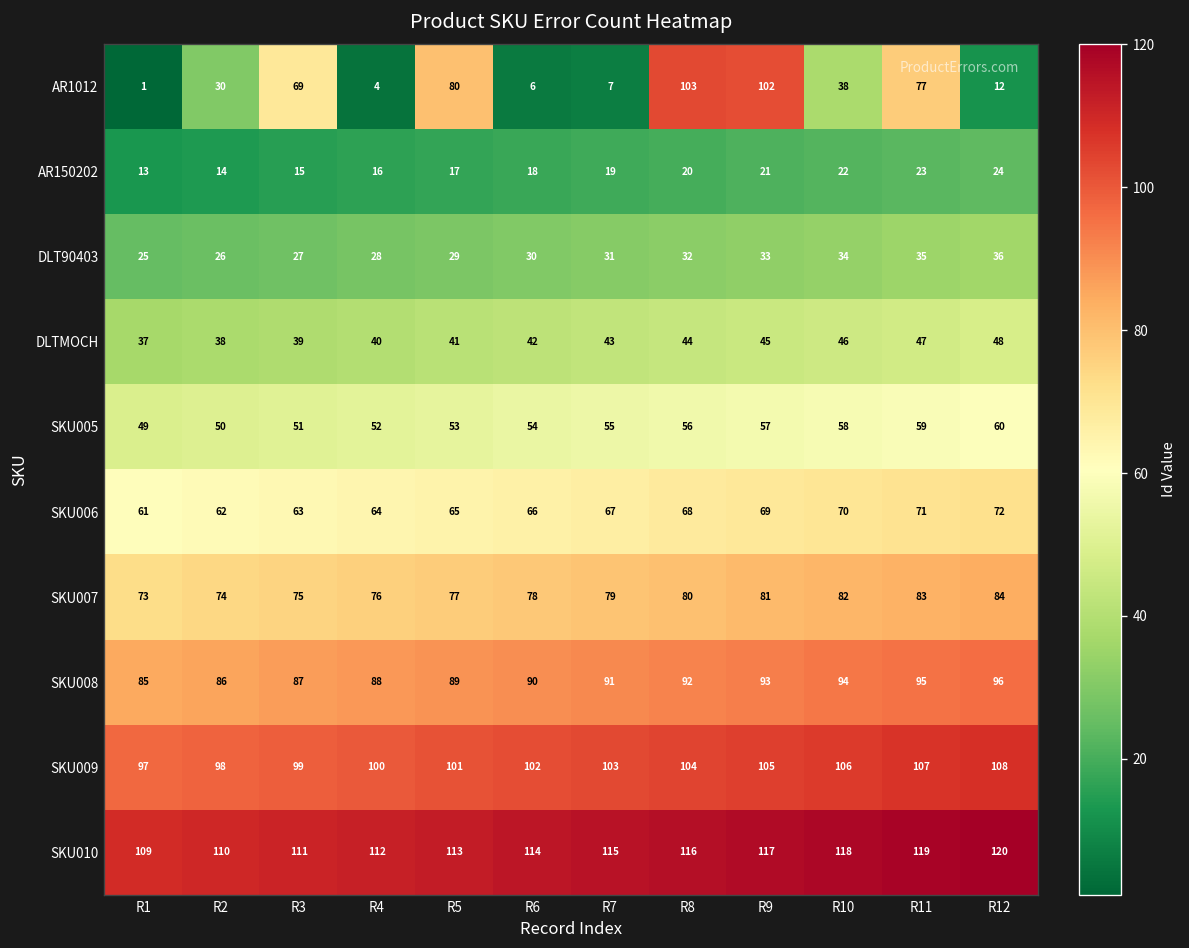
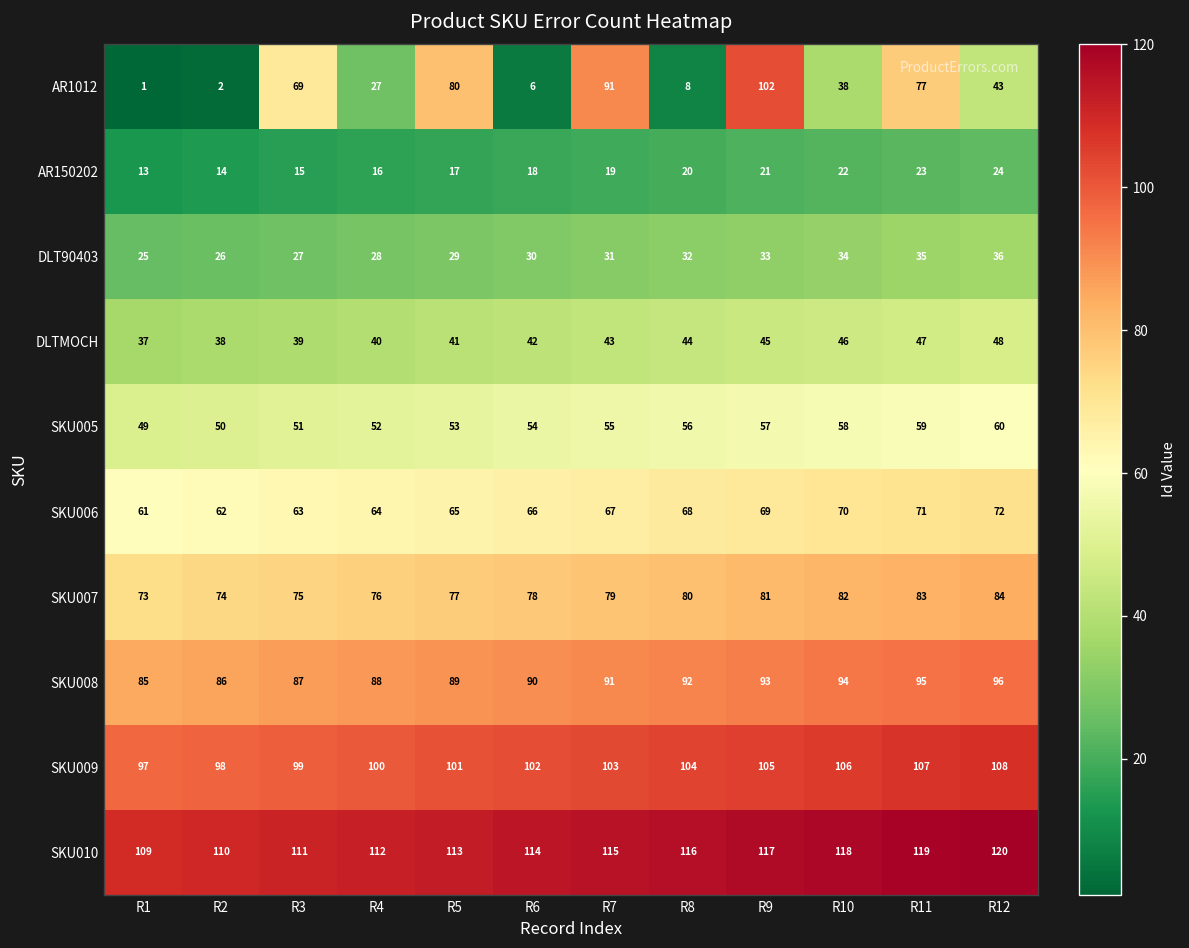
AR1012, R2: 30 -> 2
AR1012, R4: 4 -> 27
AR1012, R7: 7 -> 91
AR1012, R8: 103 -> 8
AR1012, R12: 12 -> 43
